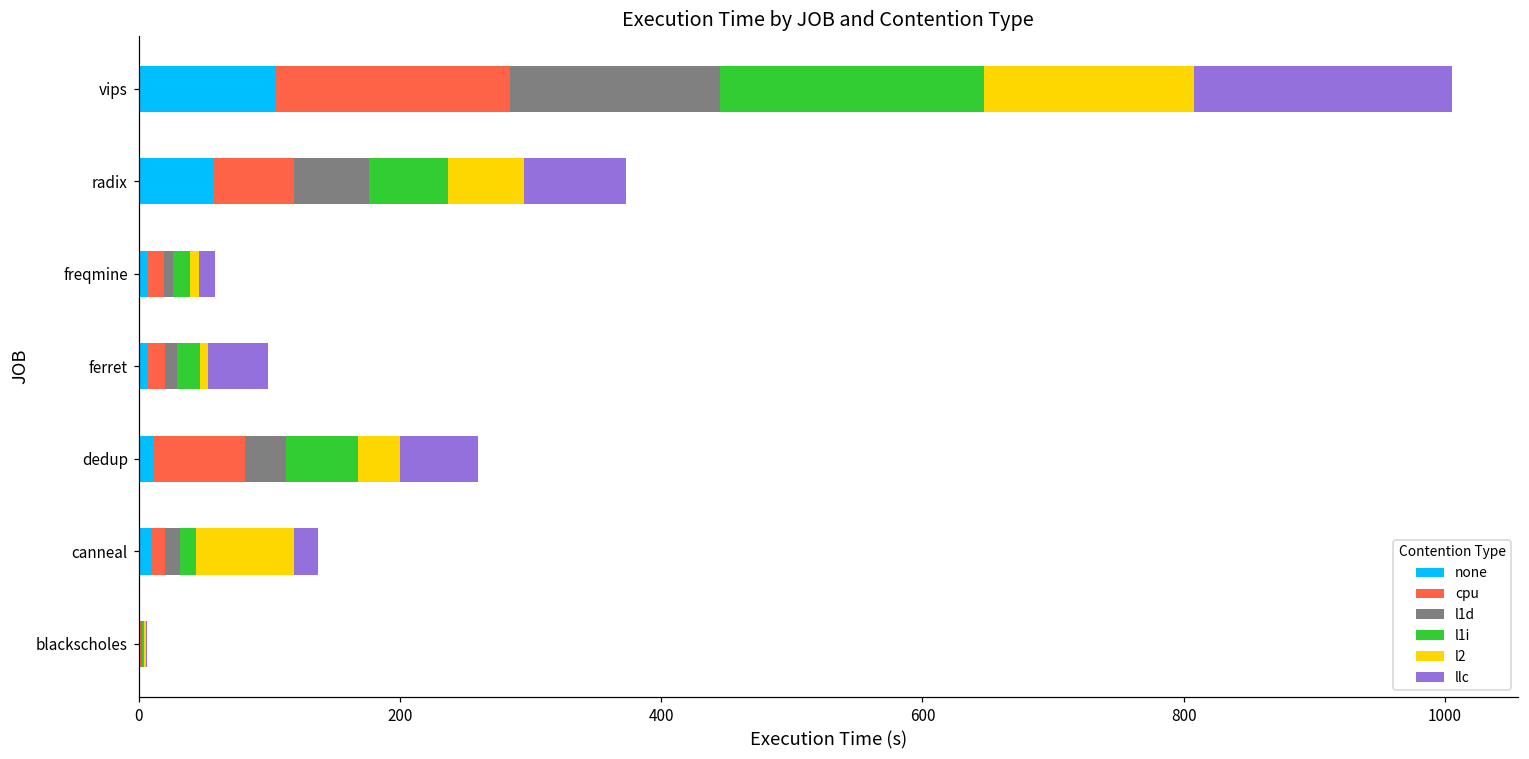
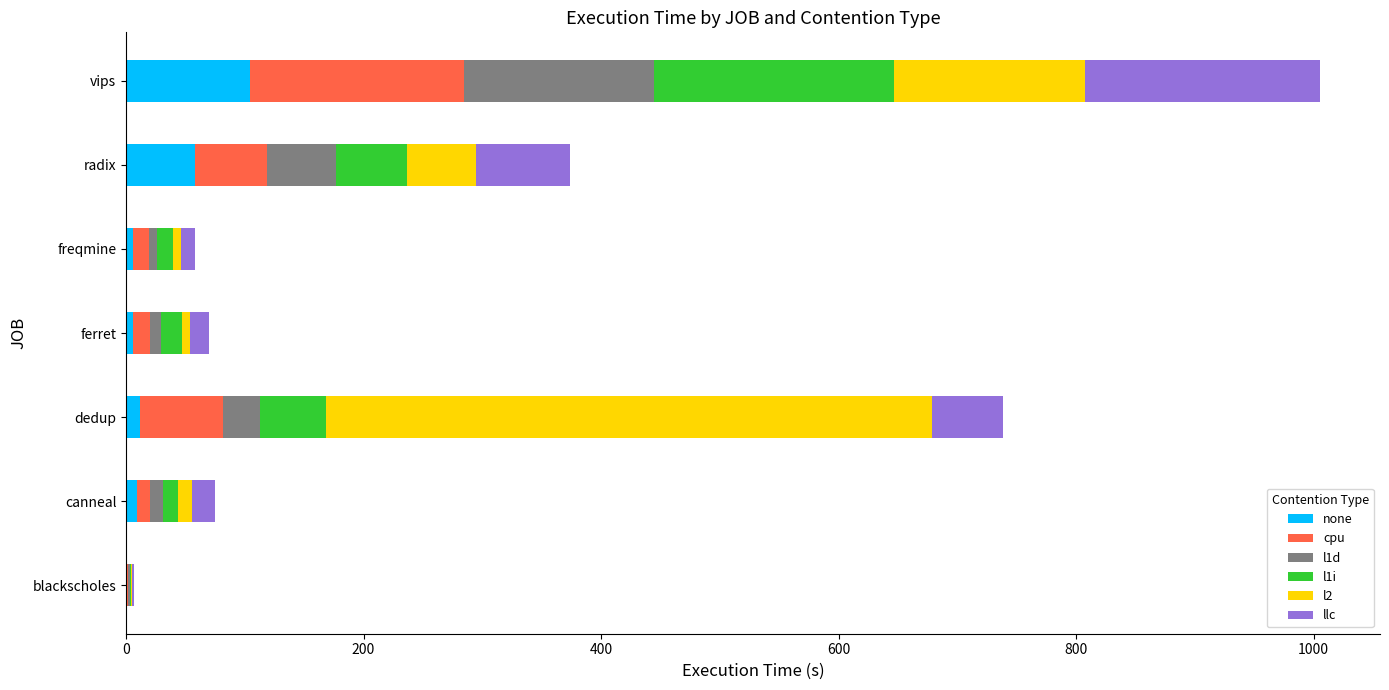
llc, ferret: 45 -> 16
l2, dedup: 32 -> 511
l2, canneal: 75 -> 12
